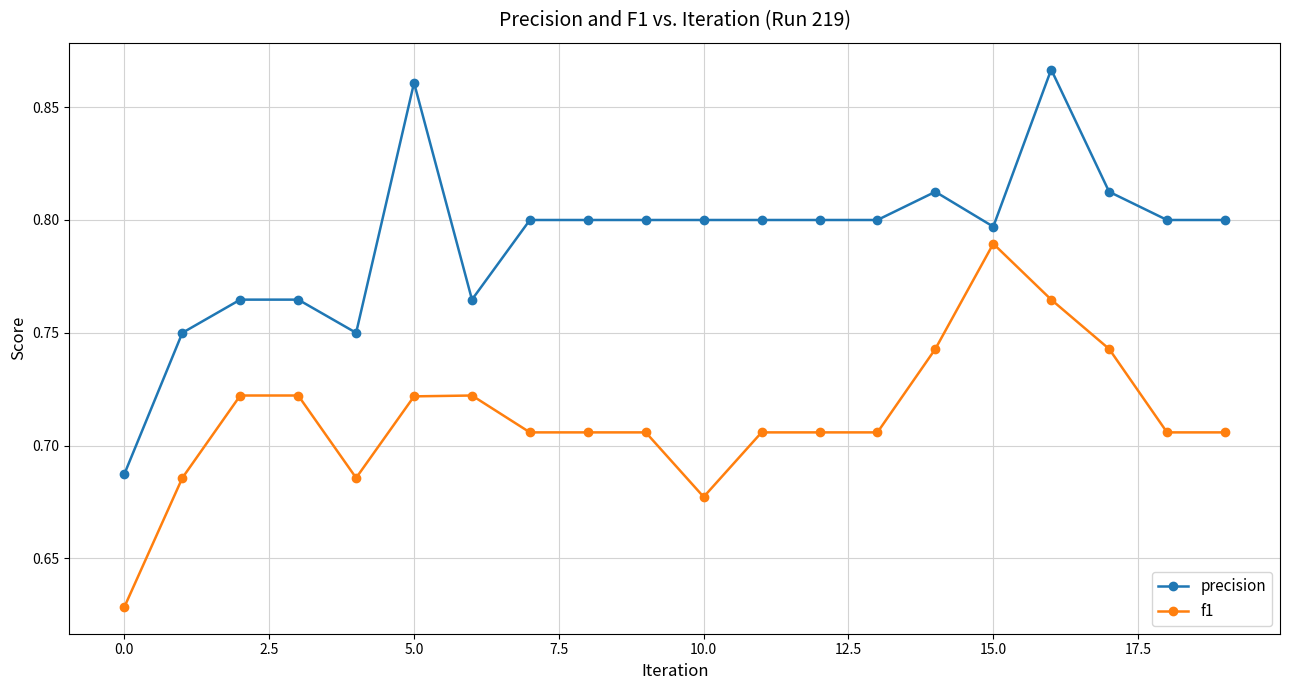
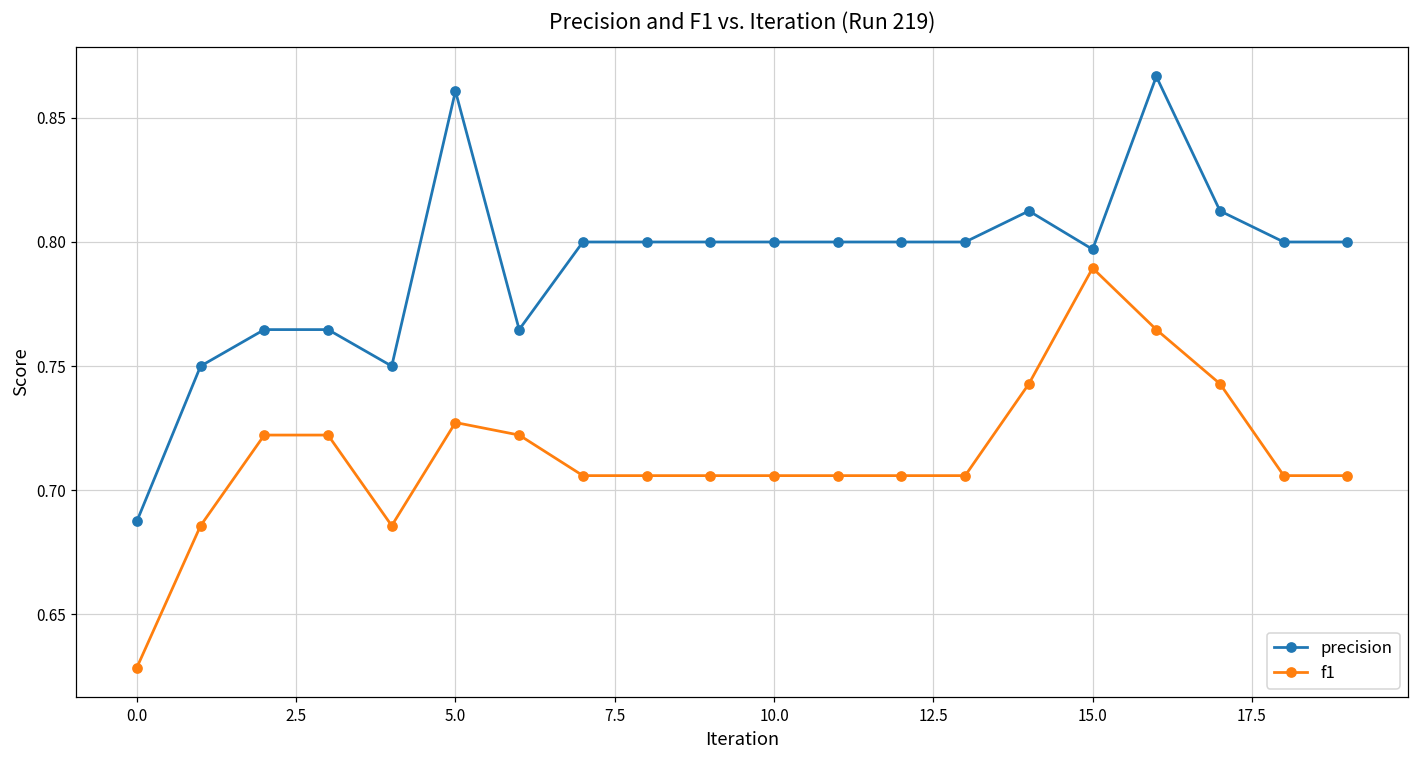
f1, 5.0: 0.722 -> 0.727
f1, 10.0: 0.677 -> 0.706
